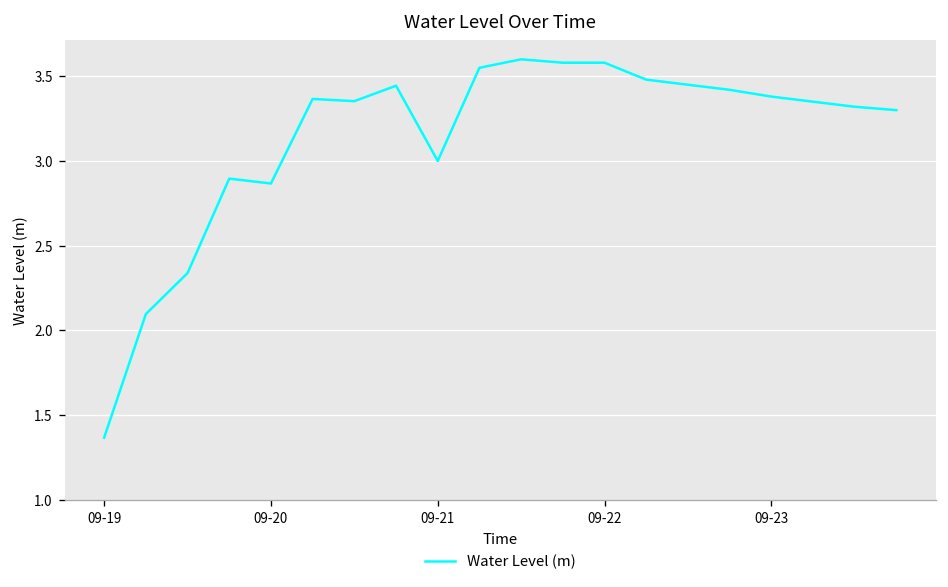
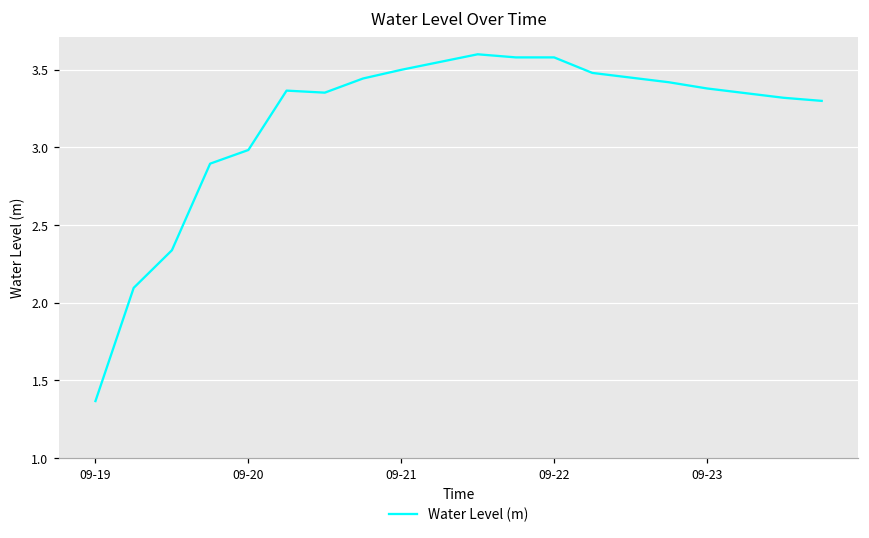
09-20: 2.87 -> 2.98
09-21: 3.0 -> 3.5
